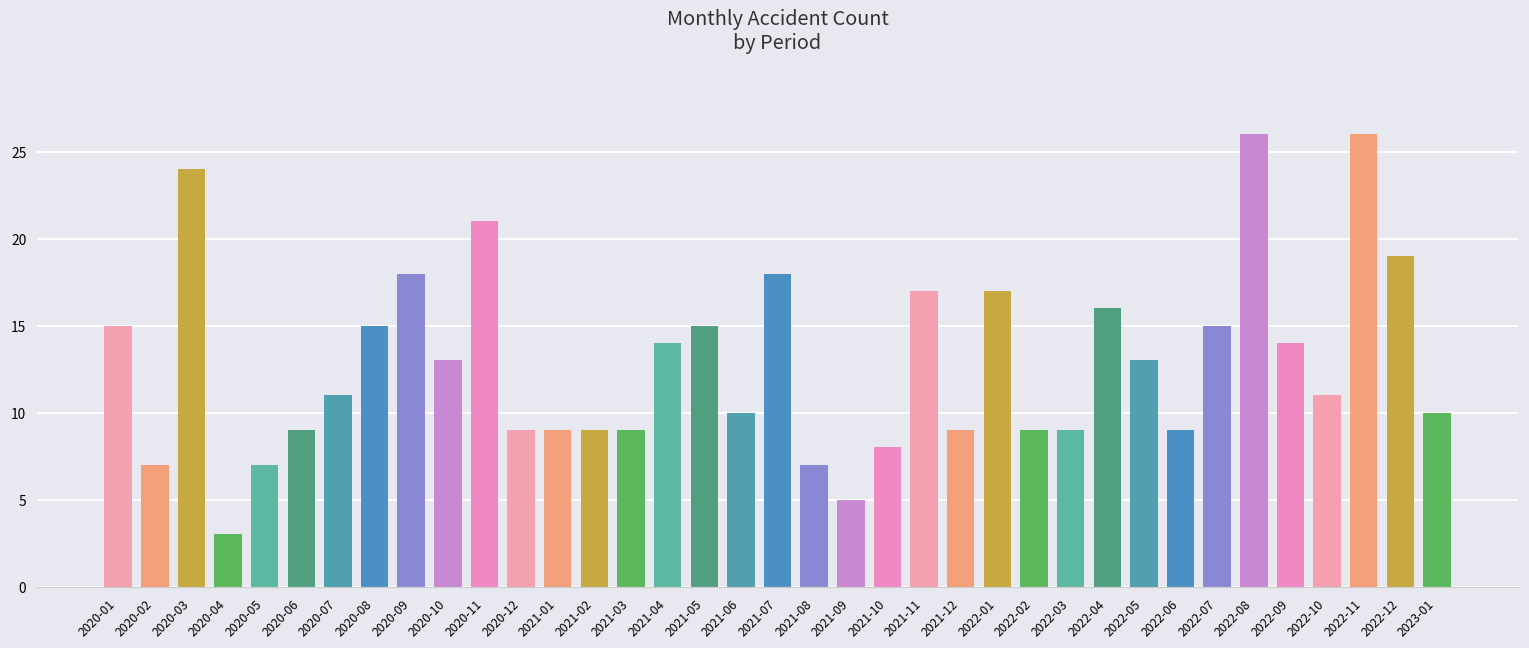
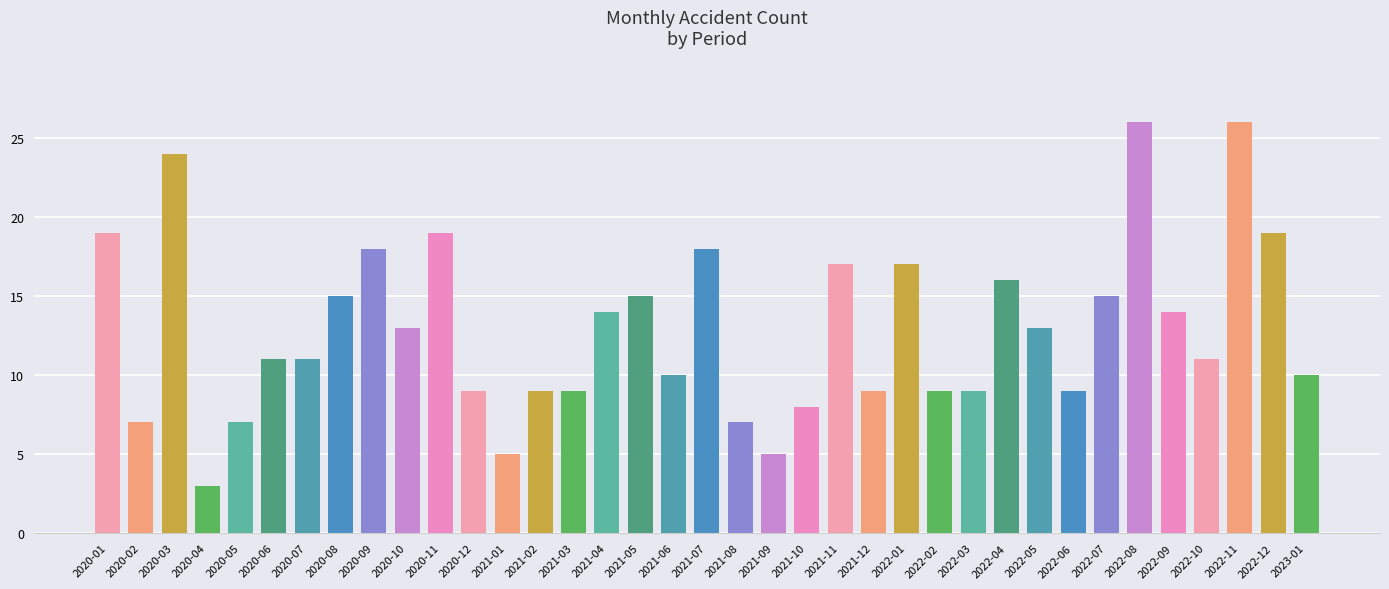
2020-01: 15 -> 19
2020-06: 9 -> 11
2020-11: 21 -> 19
2021-01: 9 -> 5
